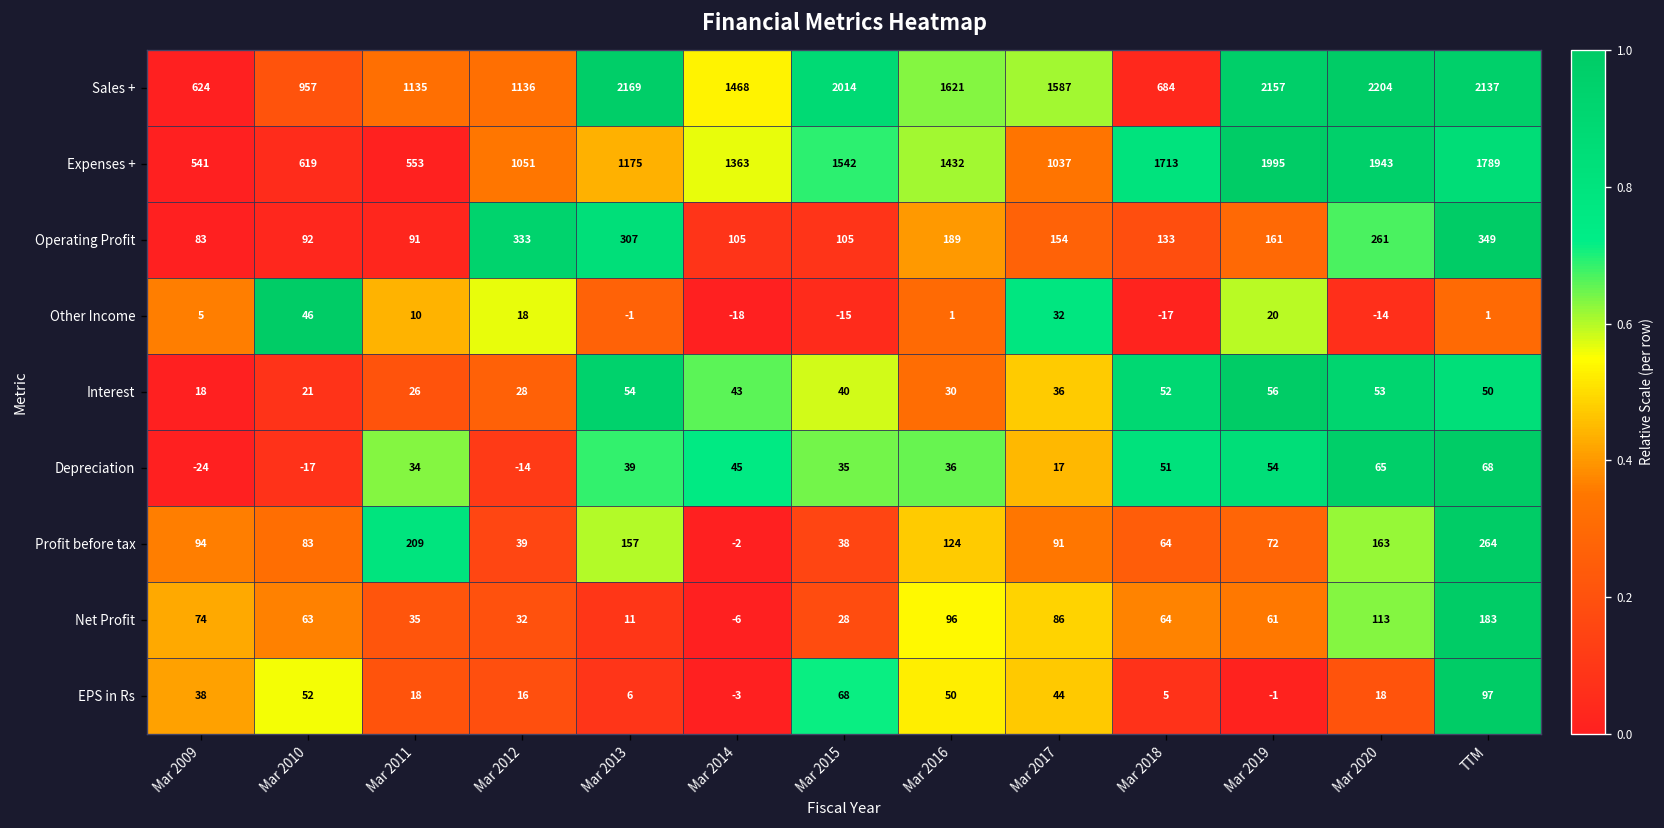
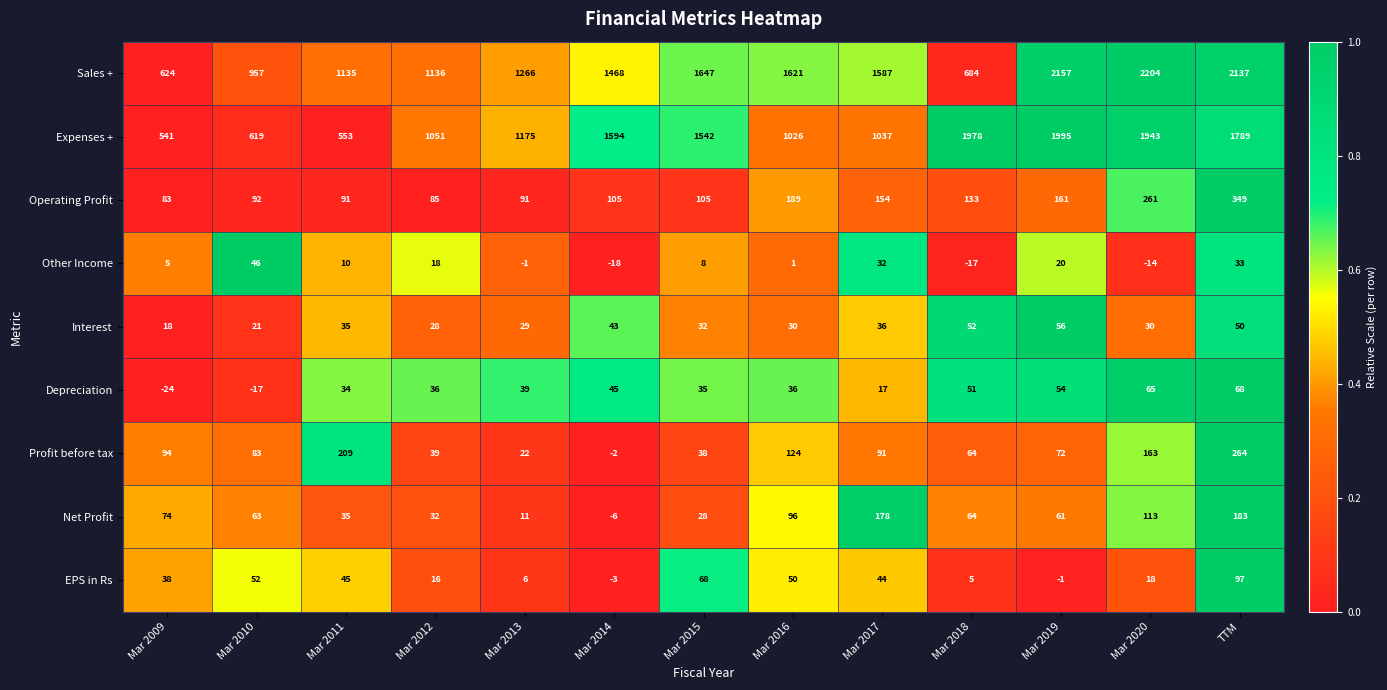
Sales +, Mar 2013: 2169 -> 1266
Sales +, Mar 2015: 2014 -> 1647
Expenses +, Mar 2014: 1363 -> 1594
Expenses +, Mar 2016: 1432 -> 1026
Expenses +, Mar 2018: 1713 -> 1978
Operating Profit, Mar 2012: 333 -> 85
Operating Profit, Mar 2013: 307 -> 91
Other Income, Mar 2015: -15 -> 8
Other Income, TTM: 1 -> 33
Interest, Mar 2011: 26 -> 35
Interest, Mar 2013: 54 -> 29
Interest, Mar 2015: 40 -> 32
Interest, Mar 2020: 53 -> 30
Depreciation, Mar 2012: -14 -> 36
Profit before tax, Mar 2013: 157 -> 22
Net Profit, Mar 2017: 86 -> 178
EPS in Rs, Mar 2011: 18 -> 45
